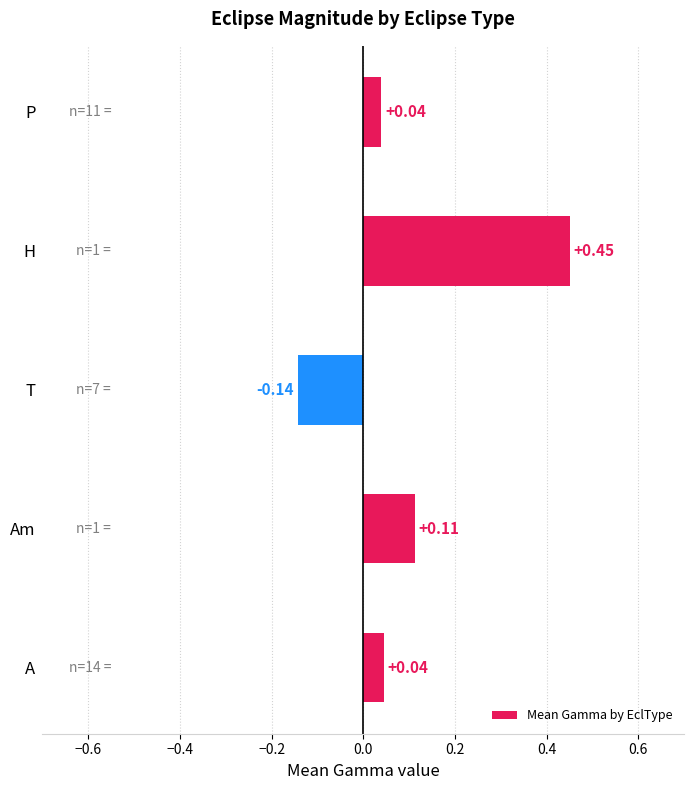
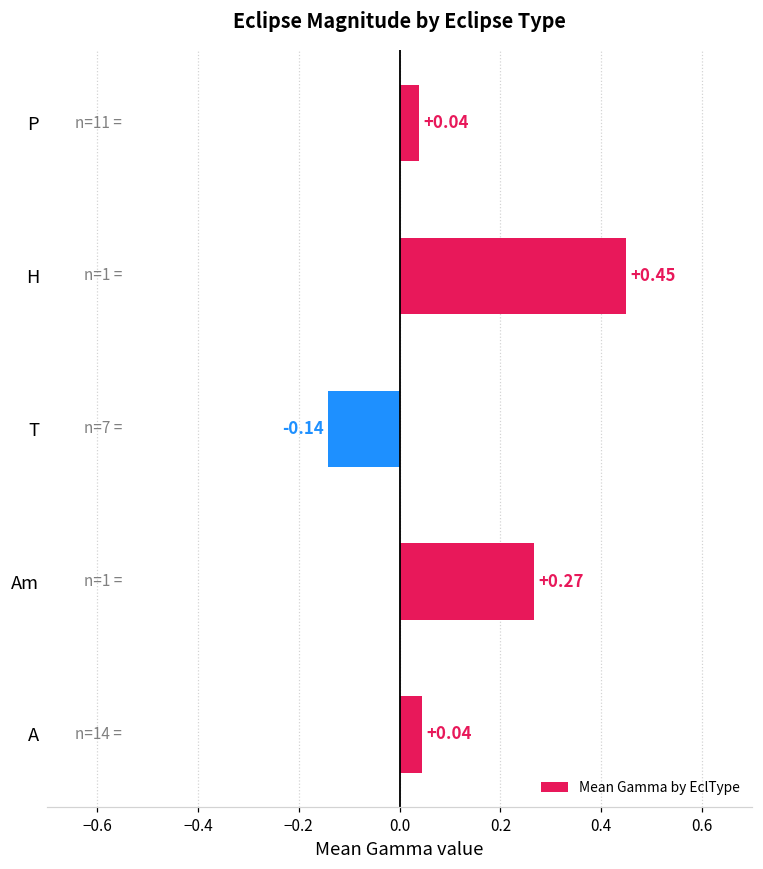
Am: +0.11 -> +0.27
